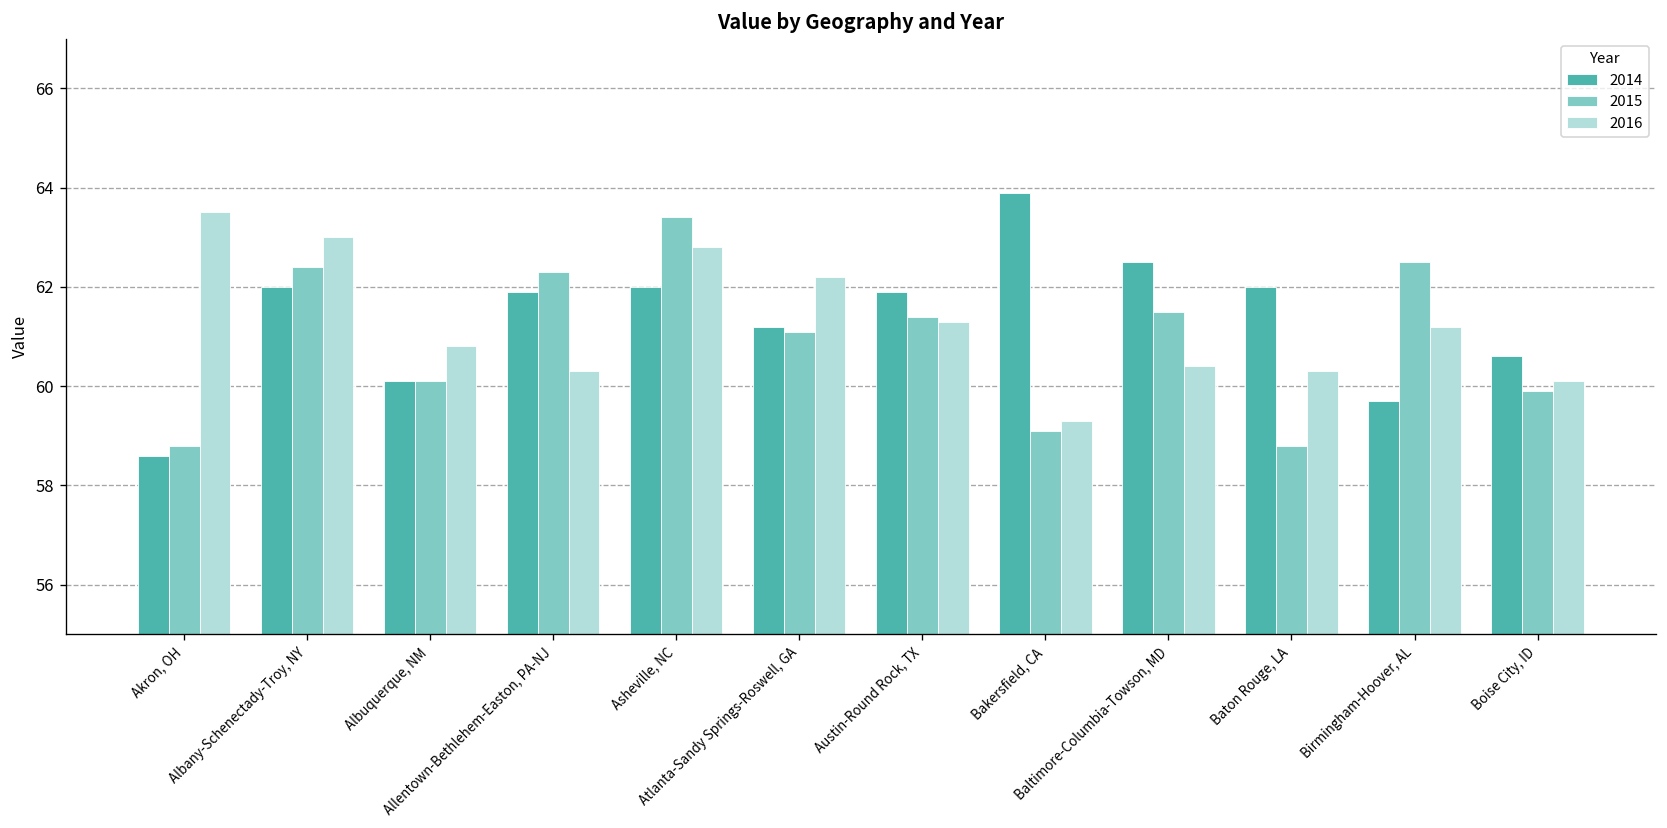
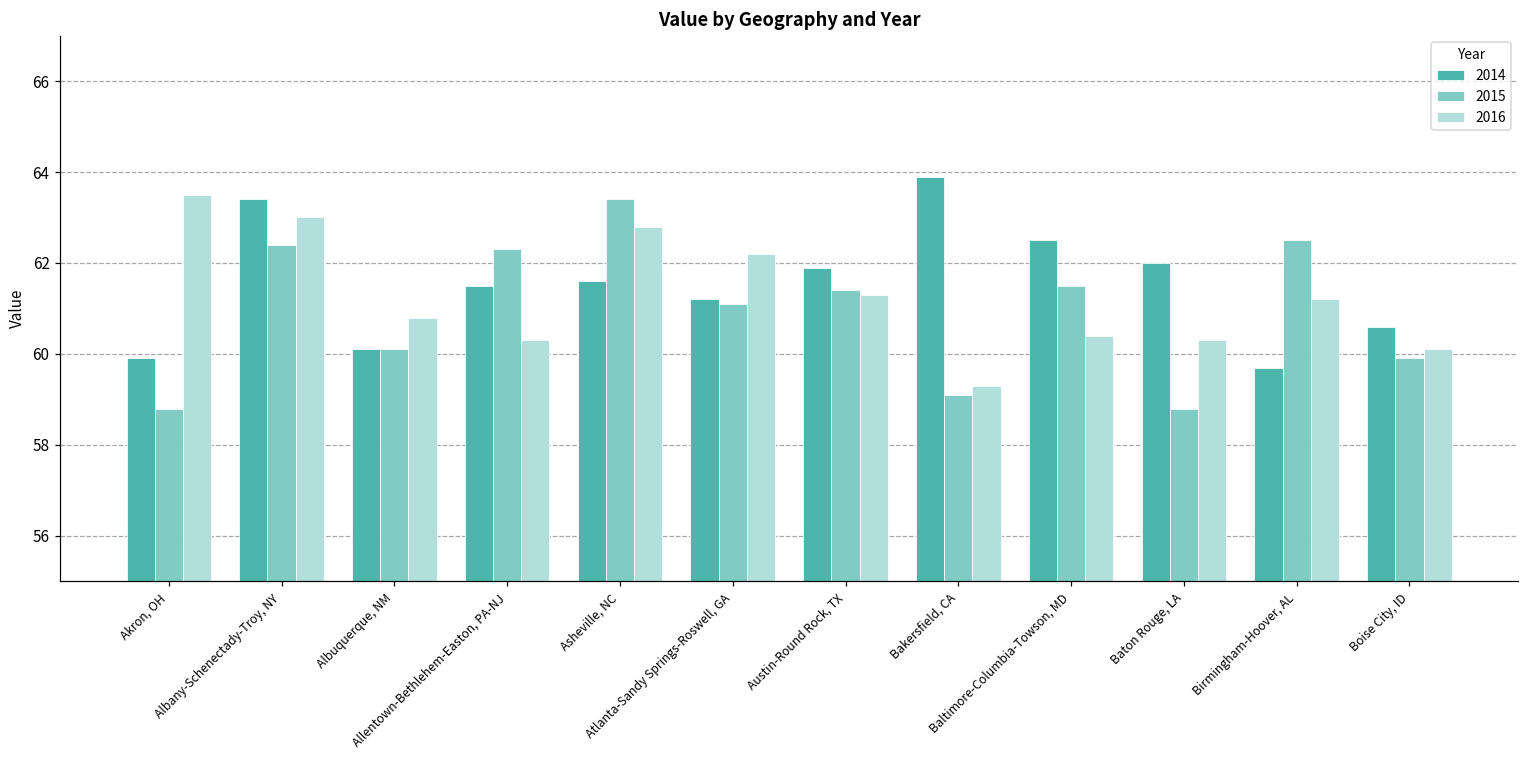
2014, Akron, OH: 58.6 -> 59.9
2014, Albany-Schenectady-Troy, NY: 62.0 -> 63.4
2014, Allentown-Bethlehem-Easton, PA-NJ: 61.9 -> 61.5
2014, Asheville, NC: 62.0 -> 61.6
